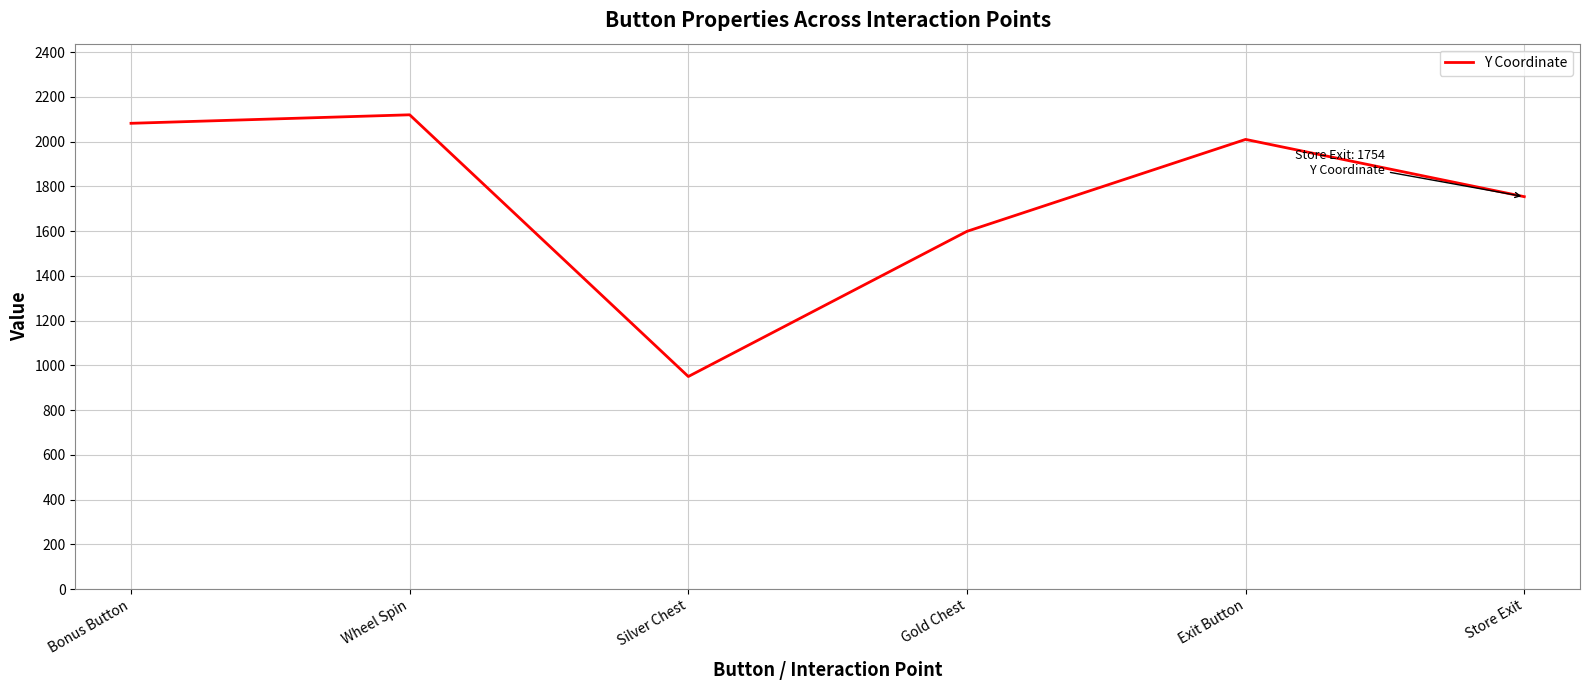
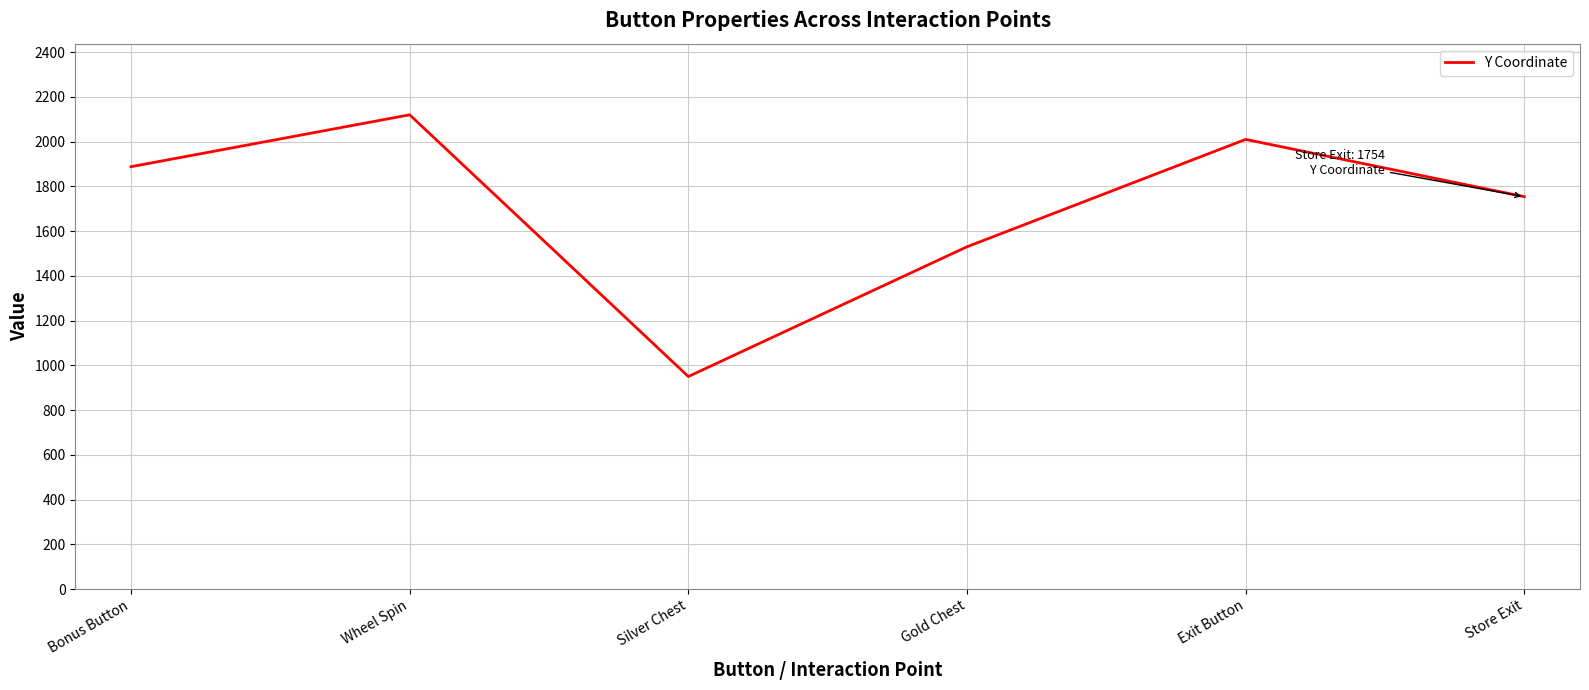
Bonus Button: 2080 -> 1890
Gold Chest: 1600 -> 1530
